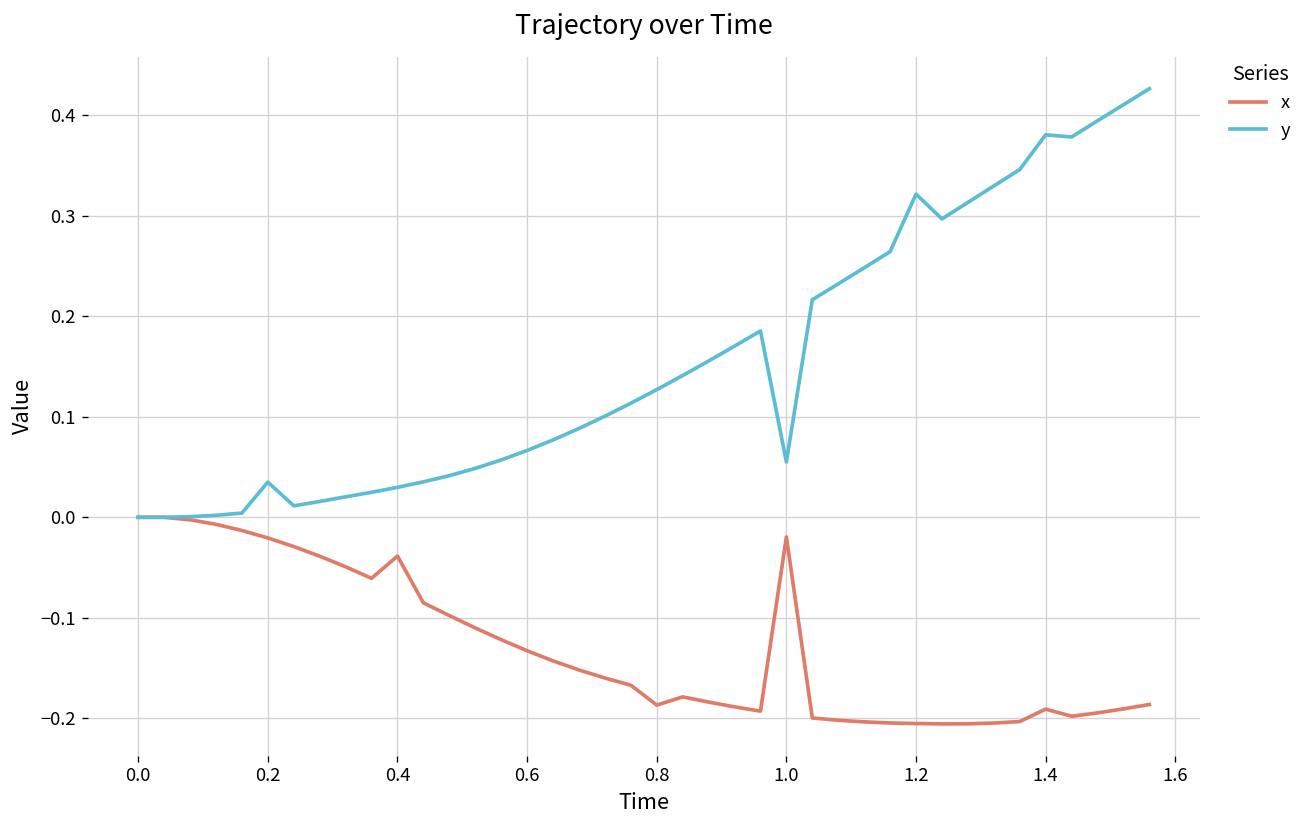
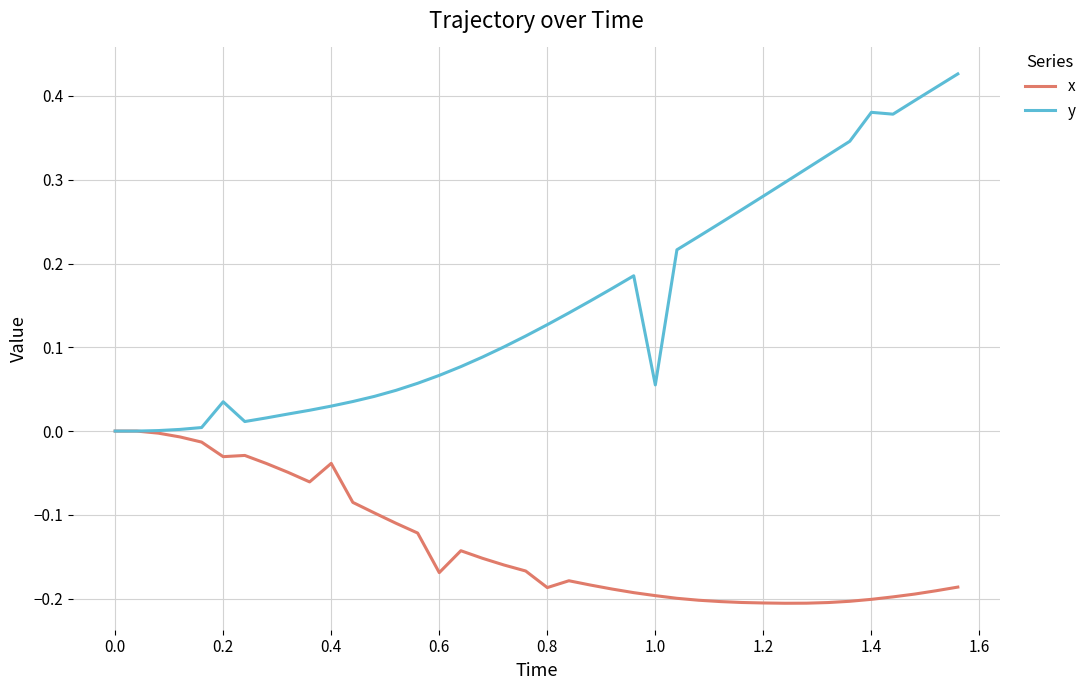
x, 0.2: -0.02 -> -0.03
x, 0.6: -0.13 -> -0.17
x, 1.0: -0.02 -> -0.20
y, 1.2: 0.32 -> 0.28
x, 1.4: -0.19 -> -0.20
